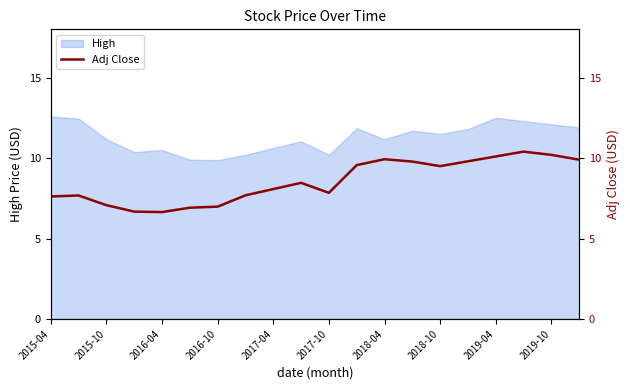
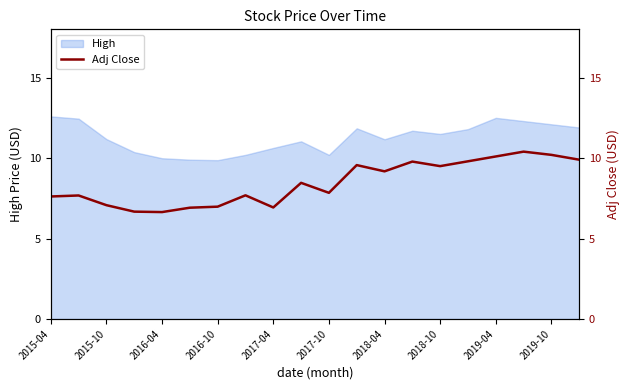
High, 2016-04: 10.5 -> 10.0
Adj Close, 2017-04: 8.1 -> 6.9
Adj Close, 2018-04: 9.9 -> 9.2
